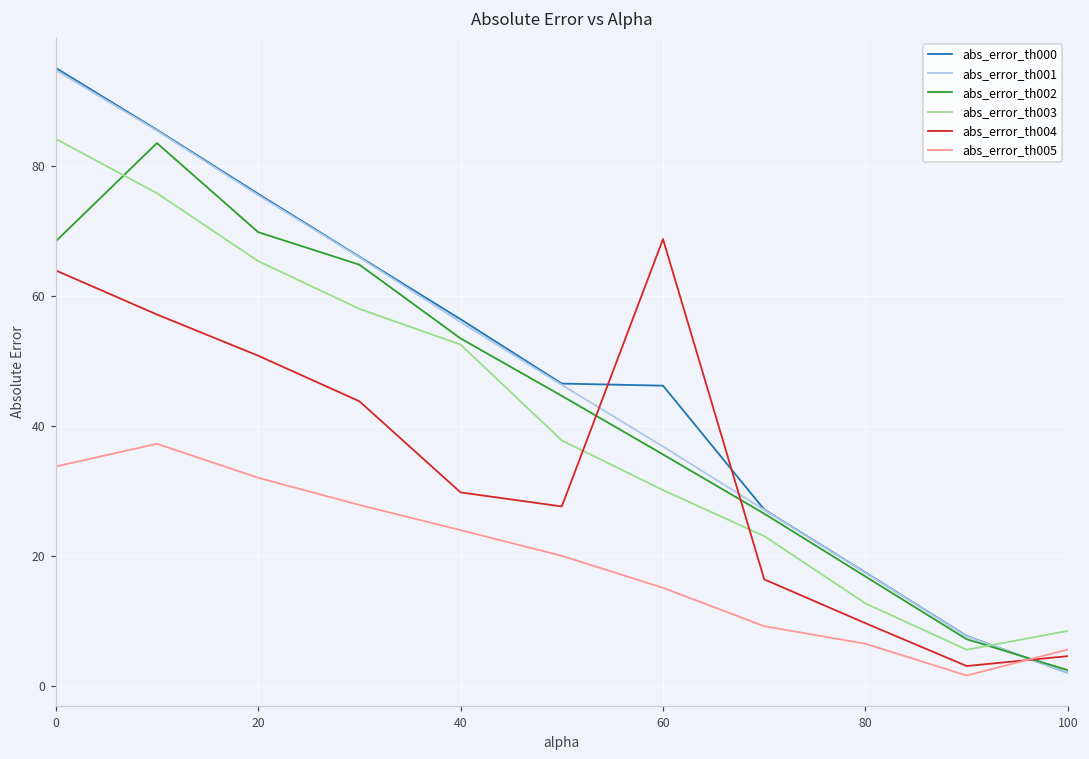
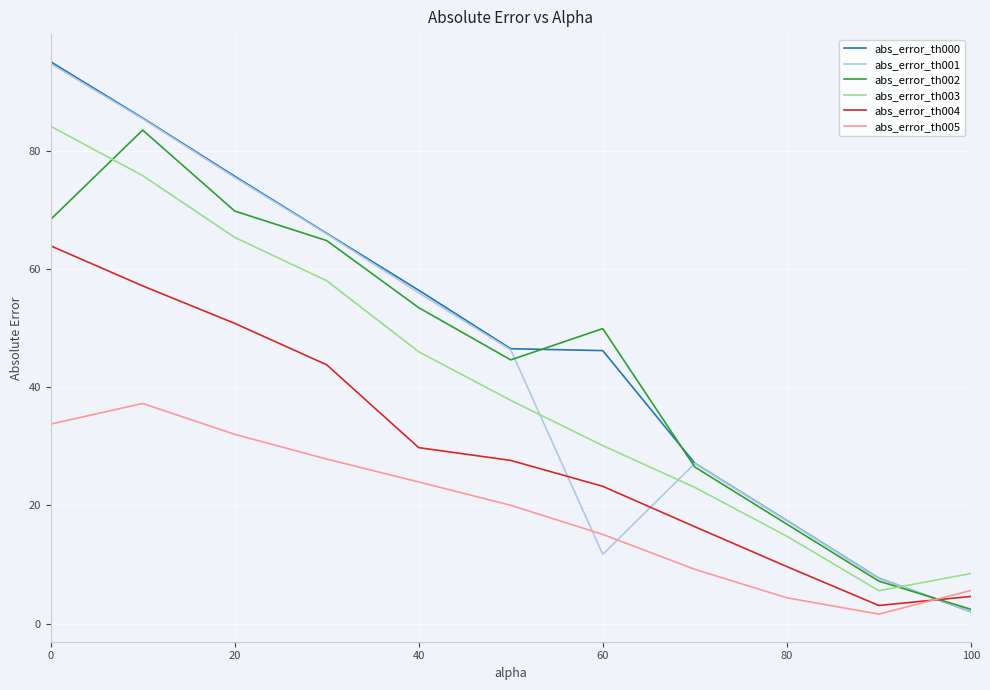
abs_error_th003, 40: 53 -> 46
abs_error_th001, 60: 37 -> 12
abs_error_th002, 60: 36 -> 50
abs_error_th004, 60: 69 -> 23
abs_error_th003, 80: 13 -> 15
abs_error_th005, 80: 7 -> 4
